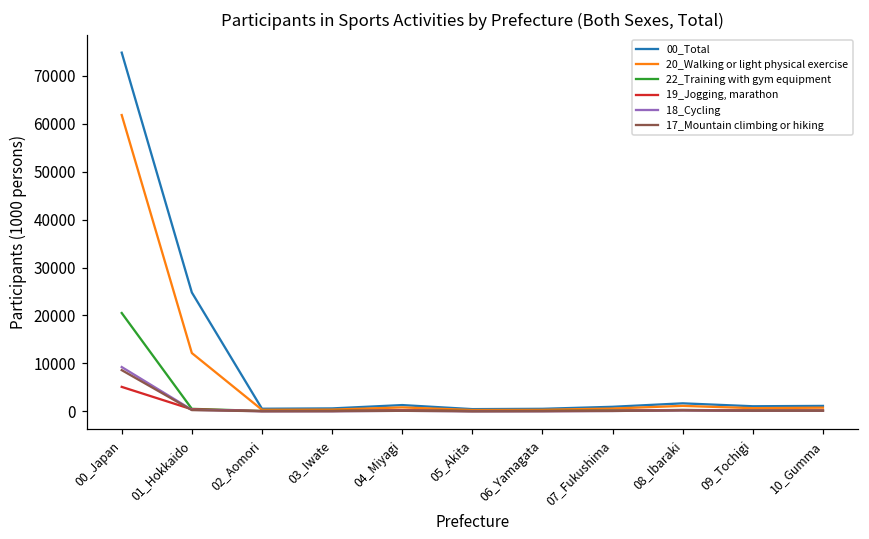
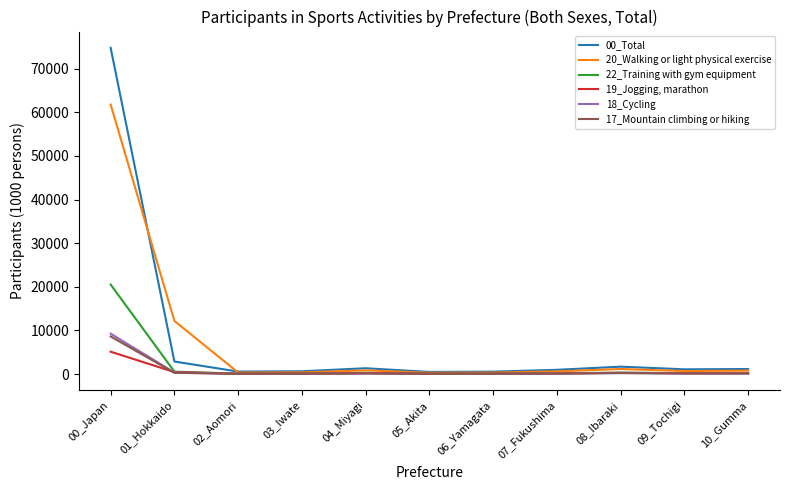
00_Total, 01_Hokkaido: 25000 -> 3000
